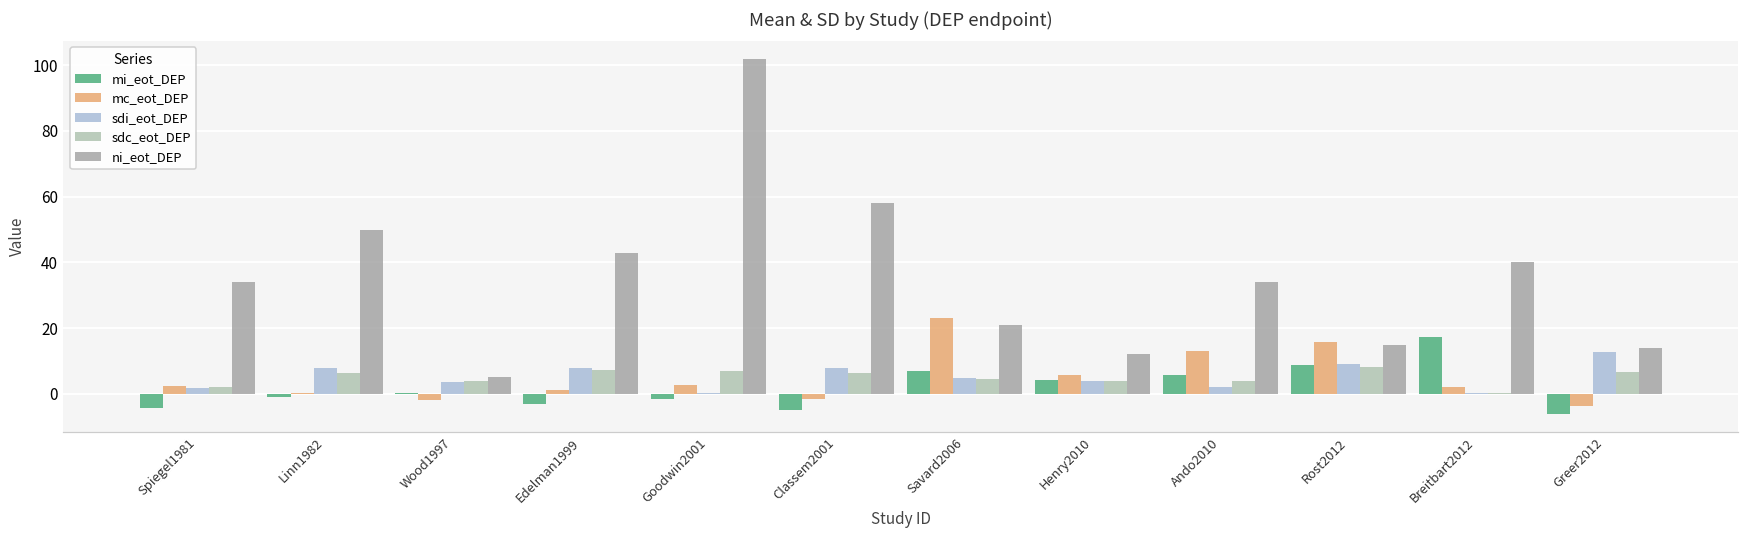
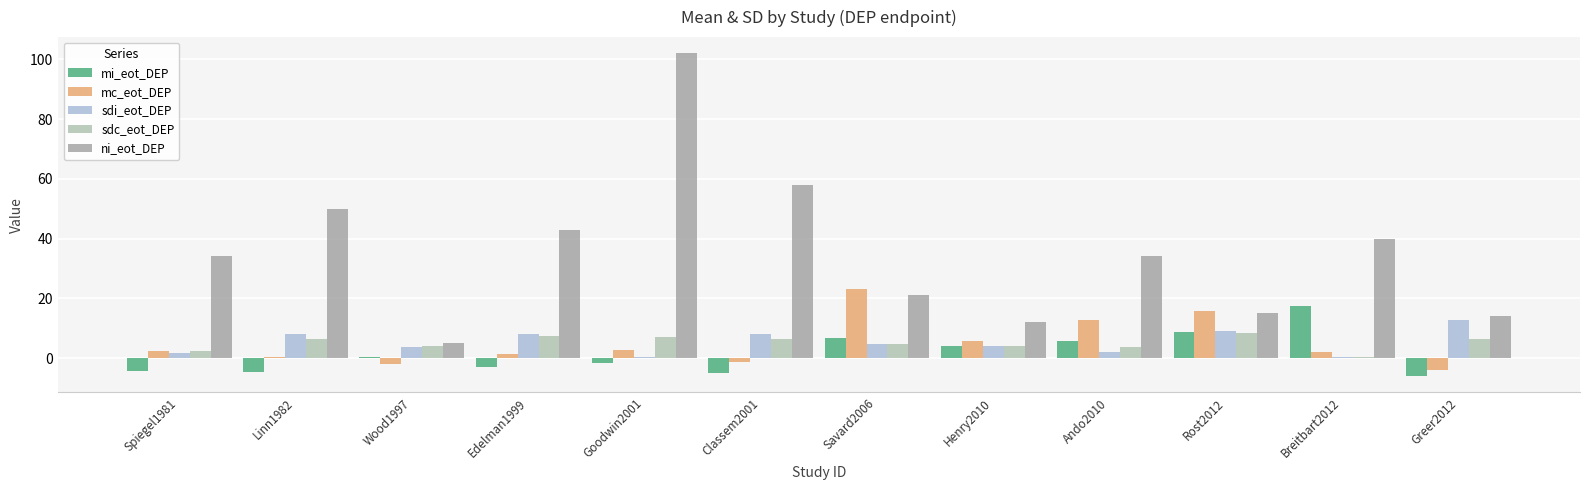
mi_eot_DEP, Linn1982: -1 -> -5
